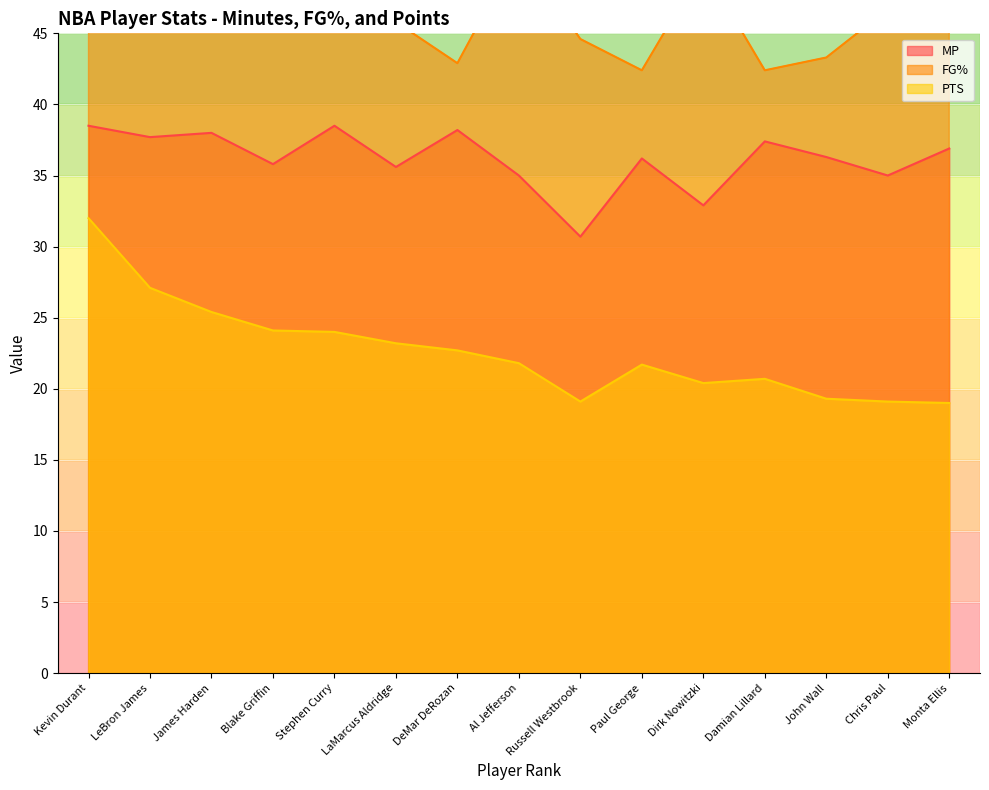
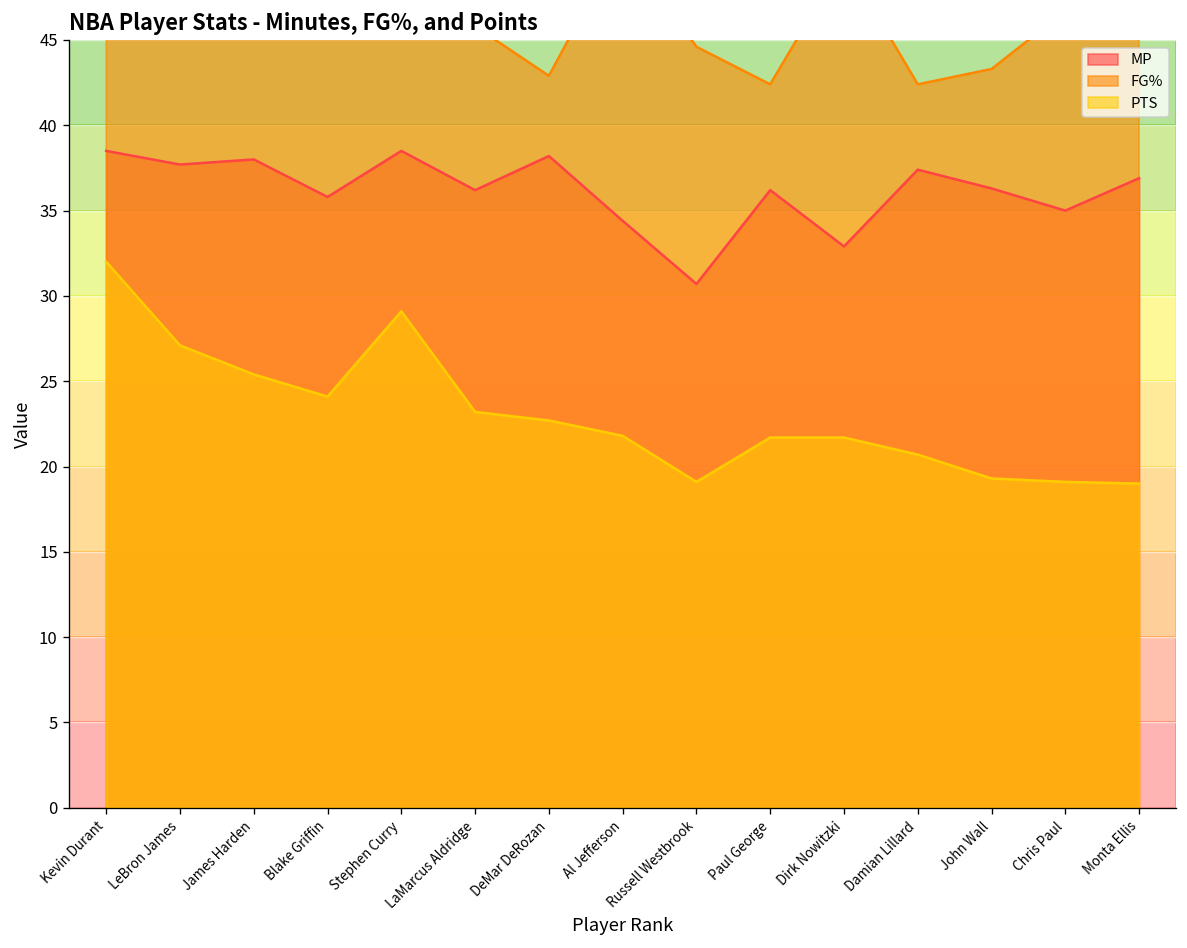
PTS, Stephen Curry: 24.0 -> 29.1
MP, LaMarcus Aldridge: 35.6 -> 36.2
MP, Al Jefferson: 35.0 -> 34.4
PTS, Dirk Nowitzki: 20.4 -> 21.7
